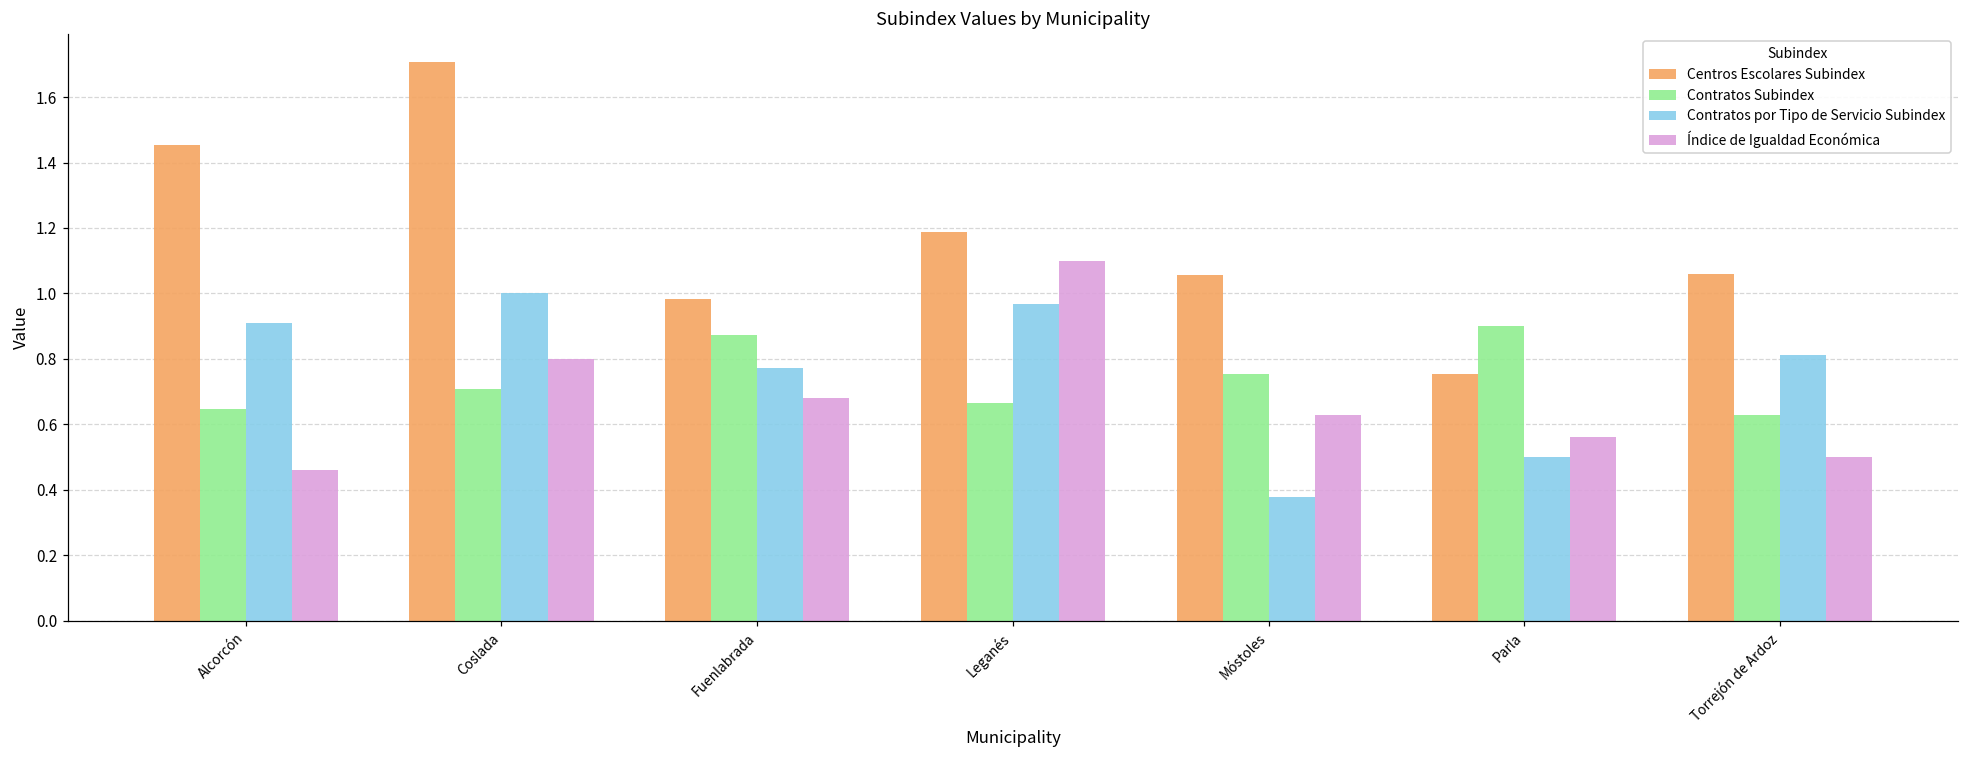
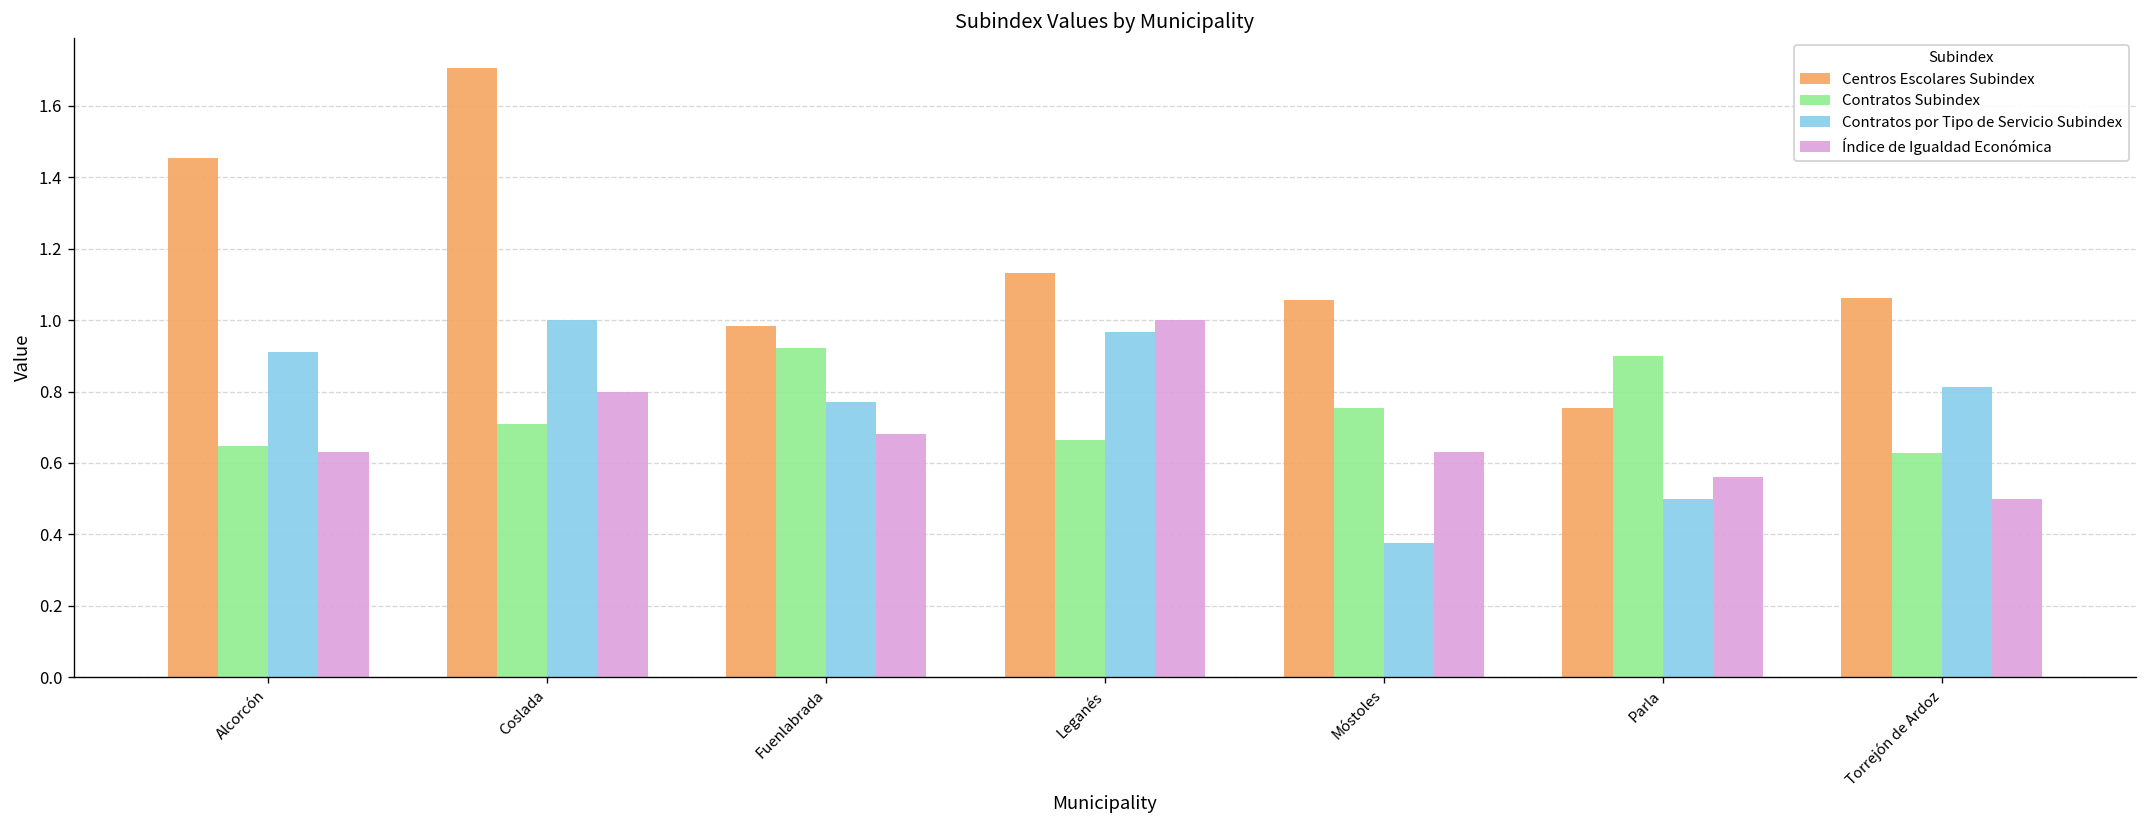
Índice de Igualdad Económica, Alcorcón: 0.46 -> 0.63
Contratos Subindex, Fuenlabrada: 0.87 -> 0.92
Centros Escolares Subindex, Leganés: 1.19 -> 1.13
Índice de Igualdad Económica, Leganés: 1.1 -> 1.0
